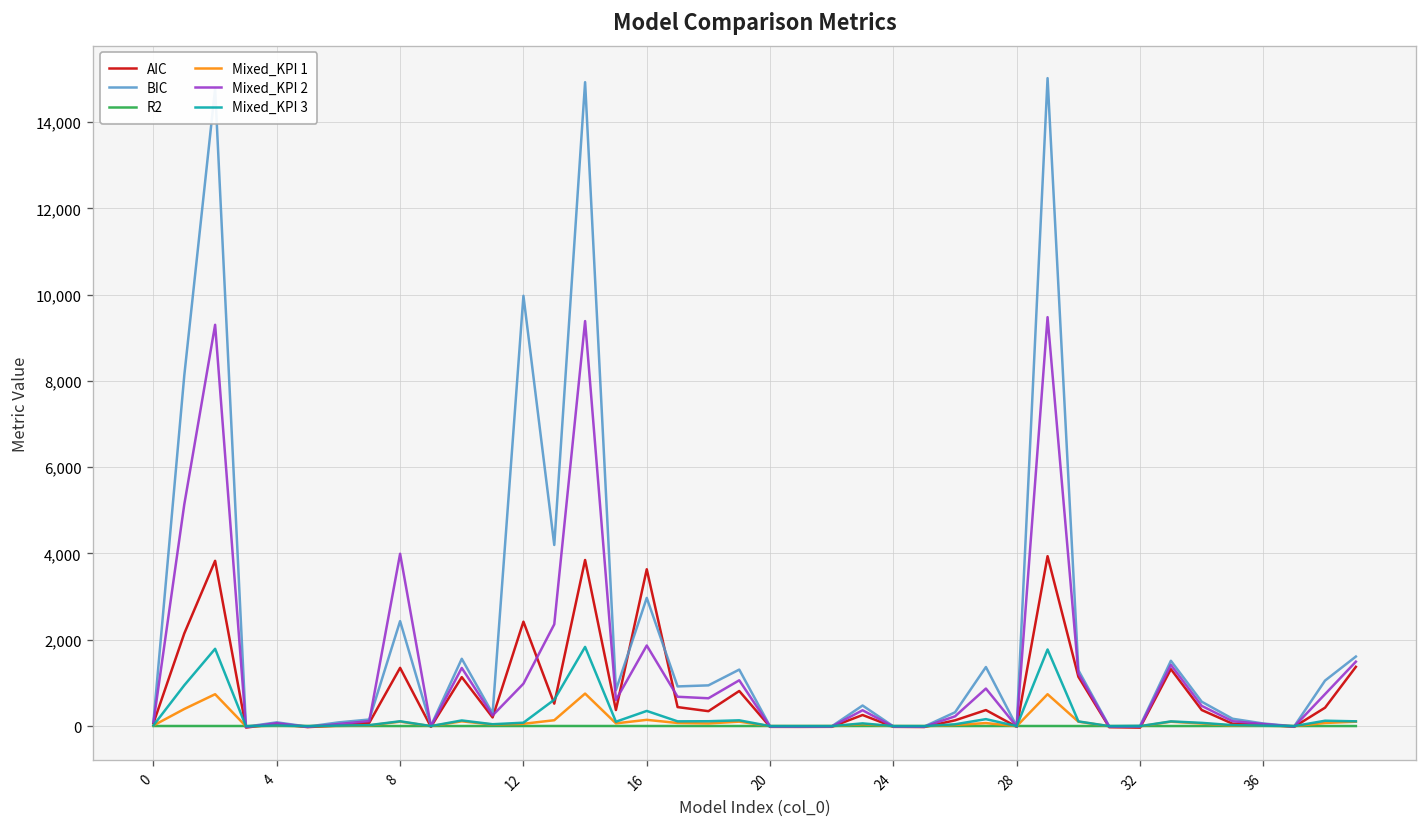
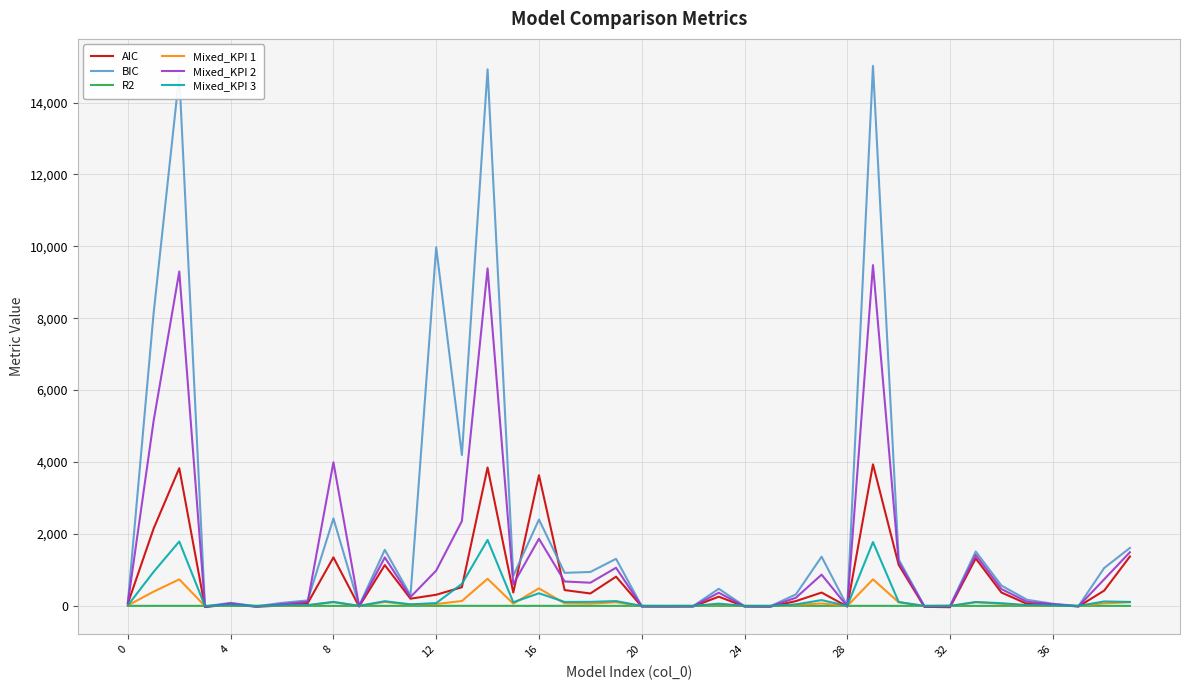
AIC, 12: 2,400 -> 300
BIC, 16: 3,000 -> 2,400
Mixed_KPI 1, 16: 100 -> 500
